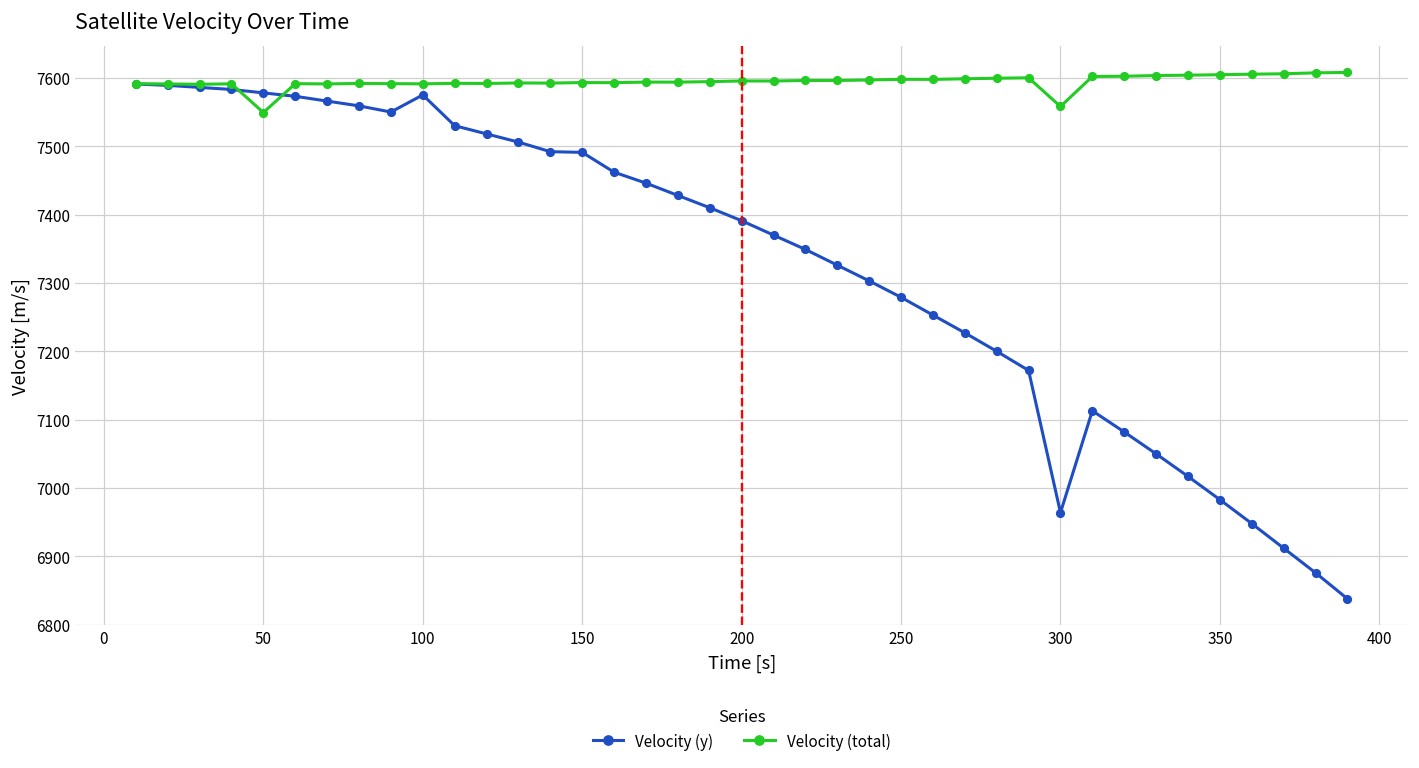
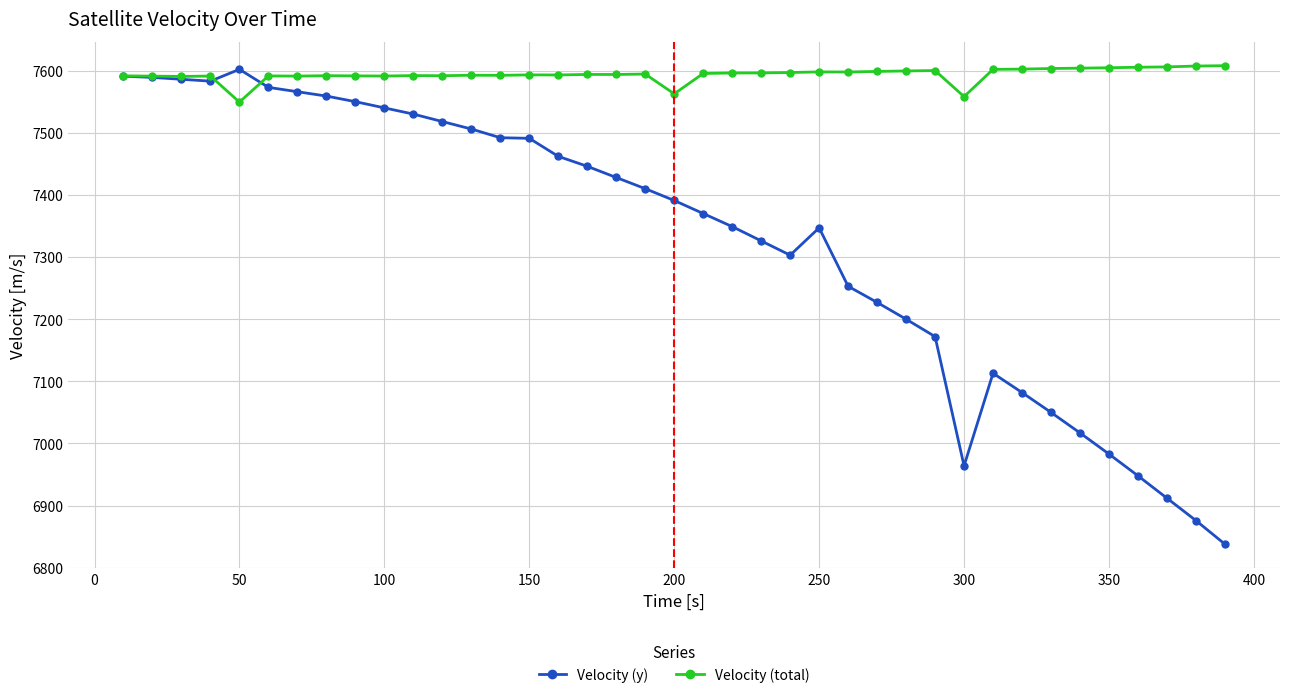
Velocity (y), 50: 7580 -> 7600
Velocity (y), 100: 7580 -> 7540
Velocity (total), 200: 7600 -> 7560
Velocity (y), 250: 7280 -> 7350
